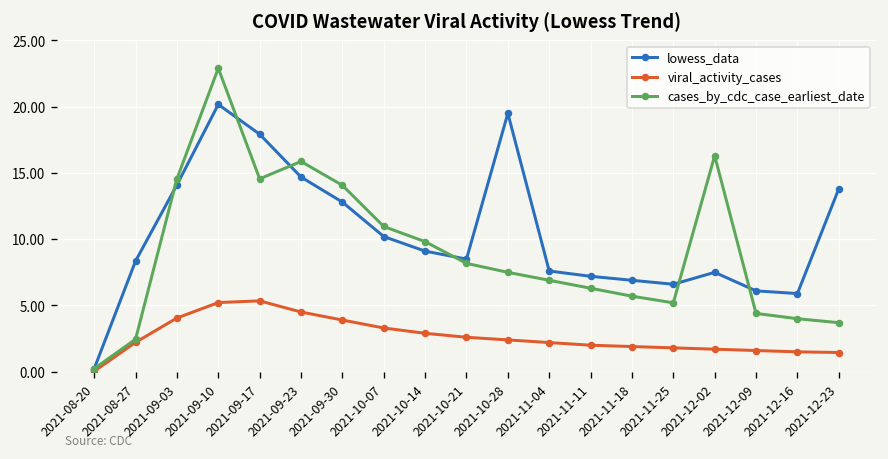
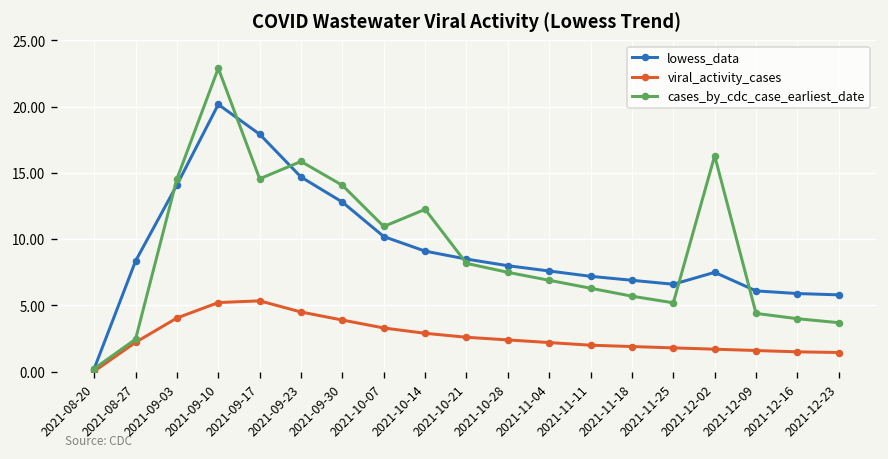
cases_by_cdc_case_earliest_date, 2021-10-14: 9.8 -> 12.3
lowess_data, 2021-10-28: 19.5 -> 8.0
lowess_data, 2021-12-23: 13.8 -> 5.8
